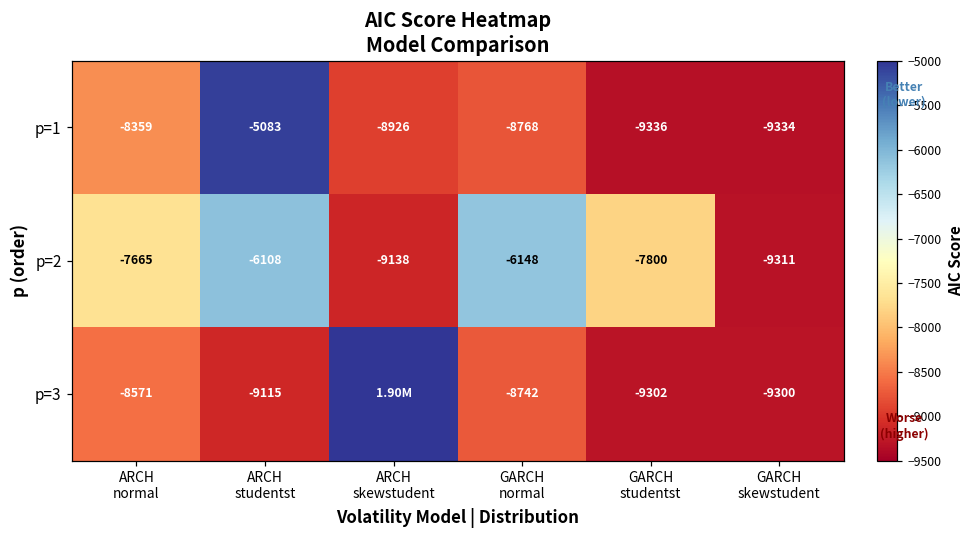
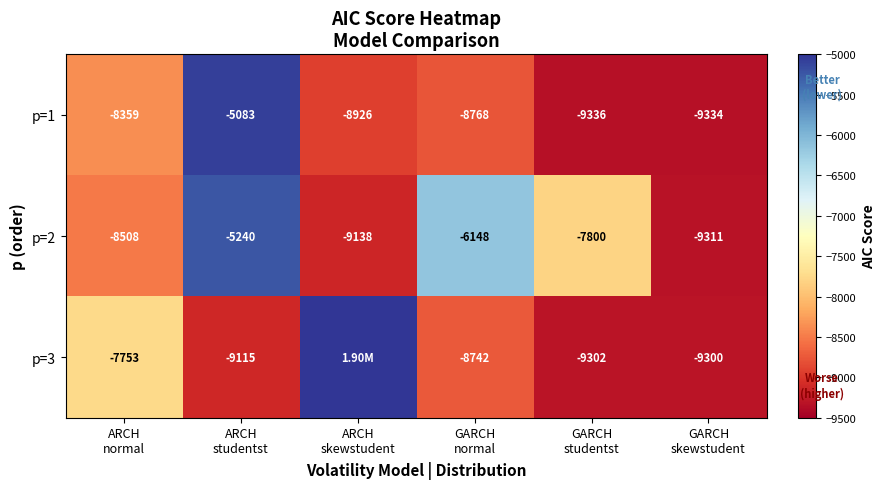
p=2, ARCH normal: -7665 -> -8508
p=2, ARCH studentst: -6108 -> -5240
p=3, ARCH normal: -8571 -> -7753
